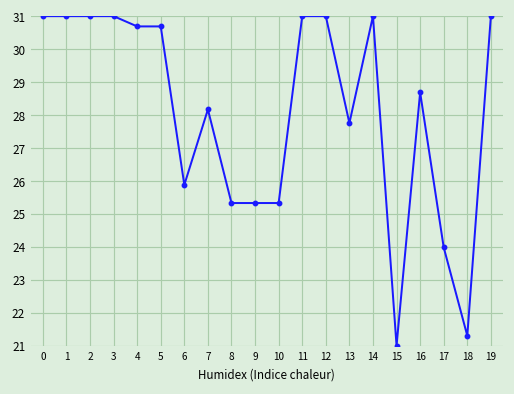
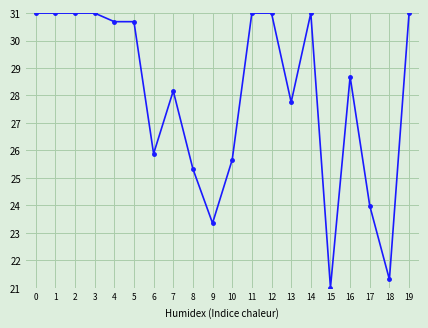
9: 25.3 -> 23.3
10: 25.3 -> 25.7
